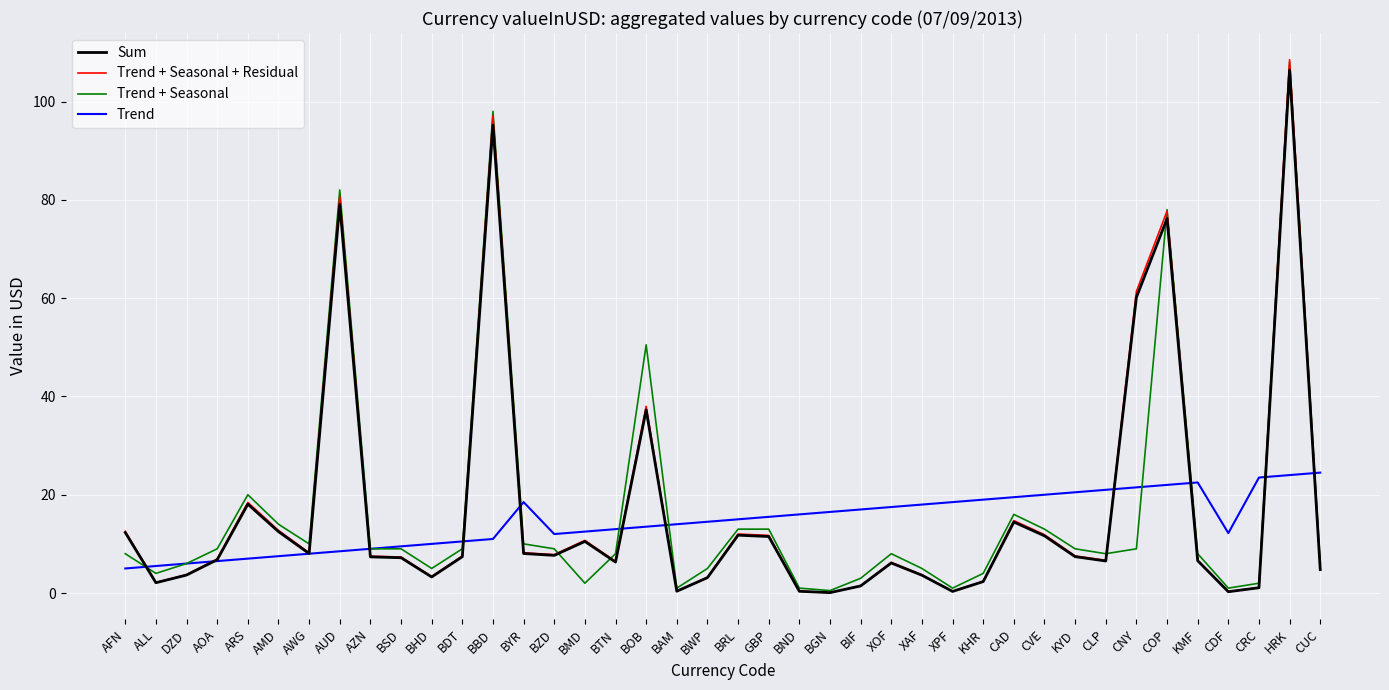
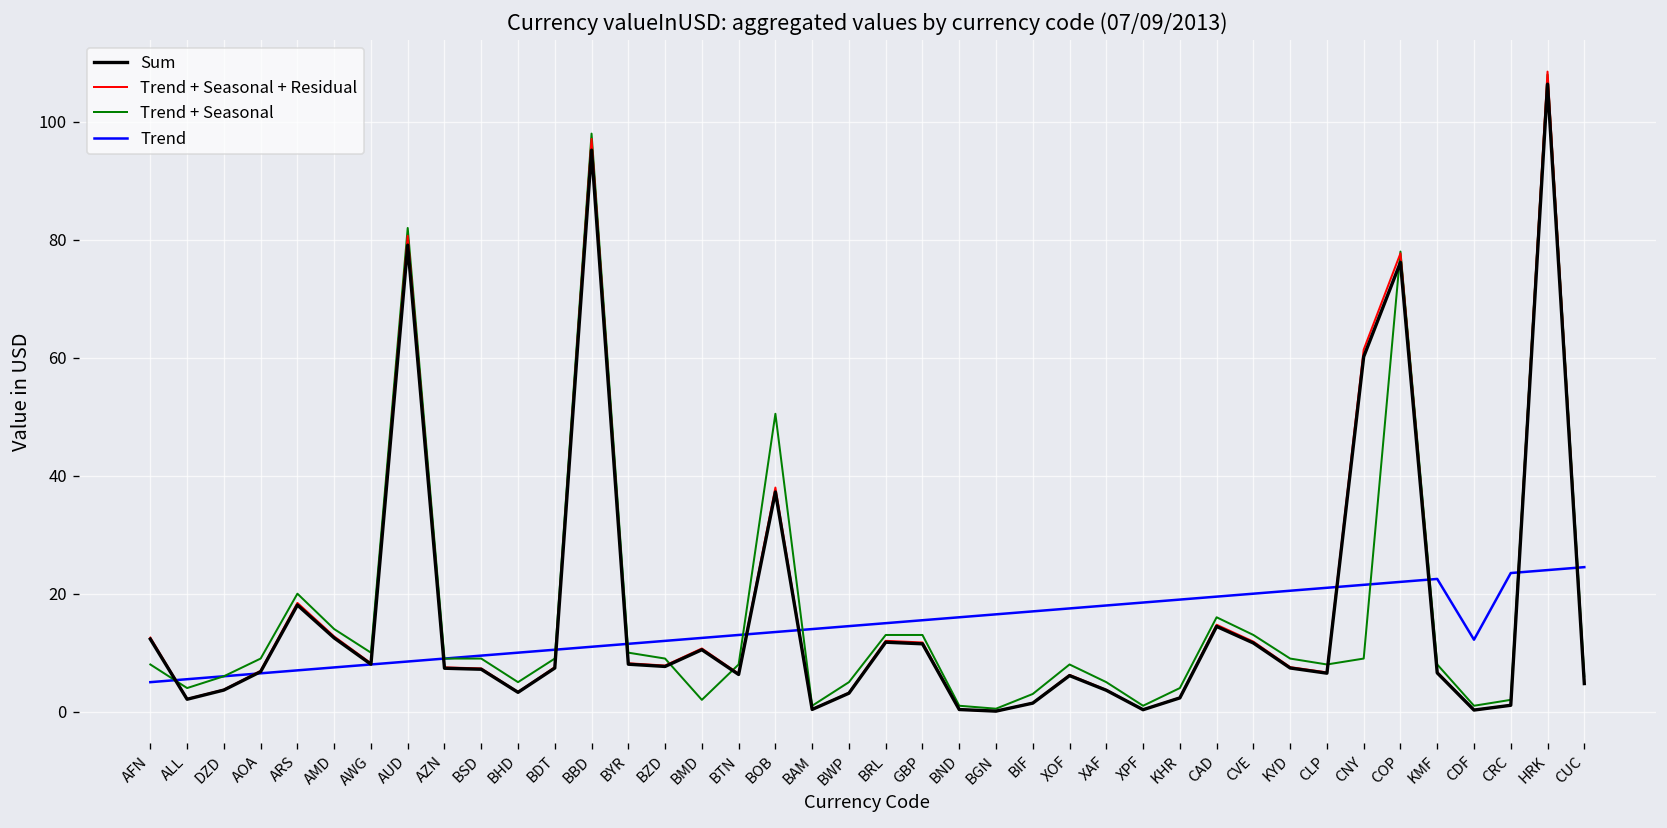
Trend, BYR: 19 -> 12
